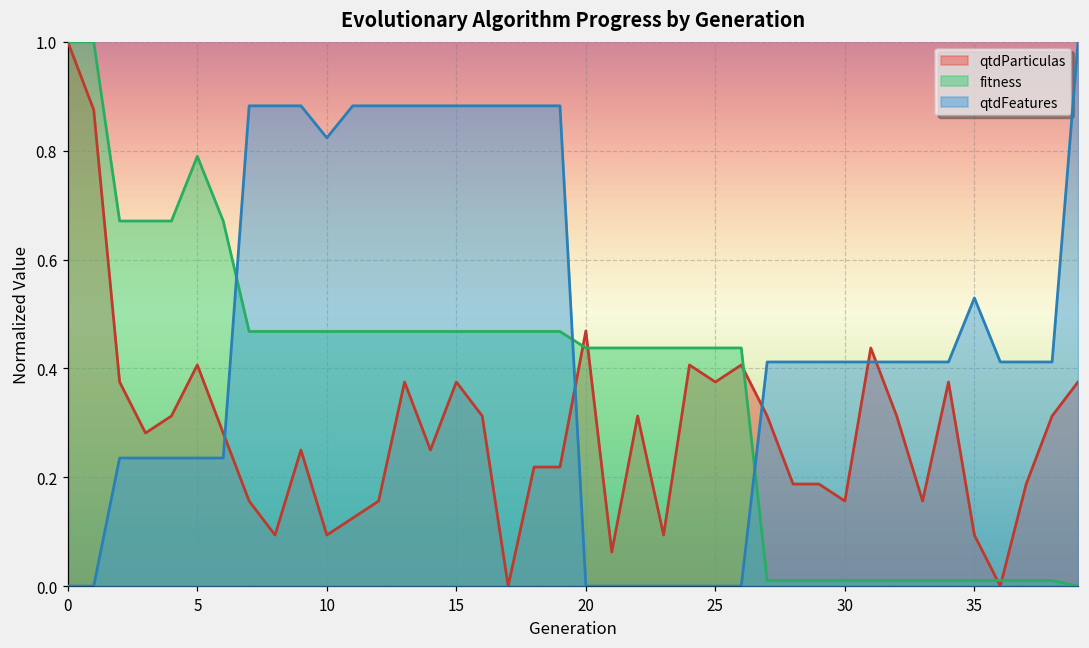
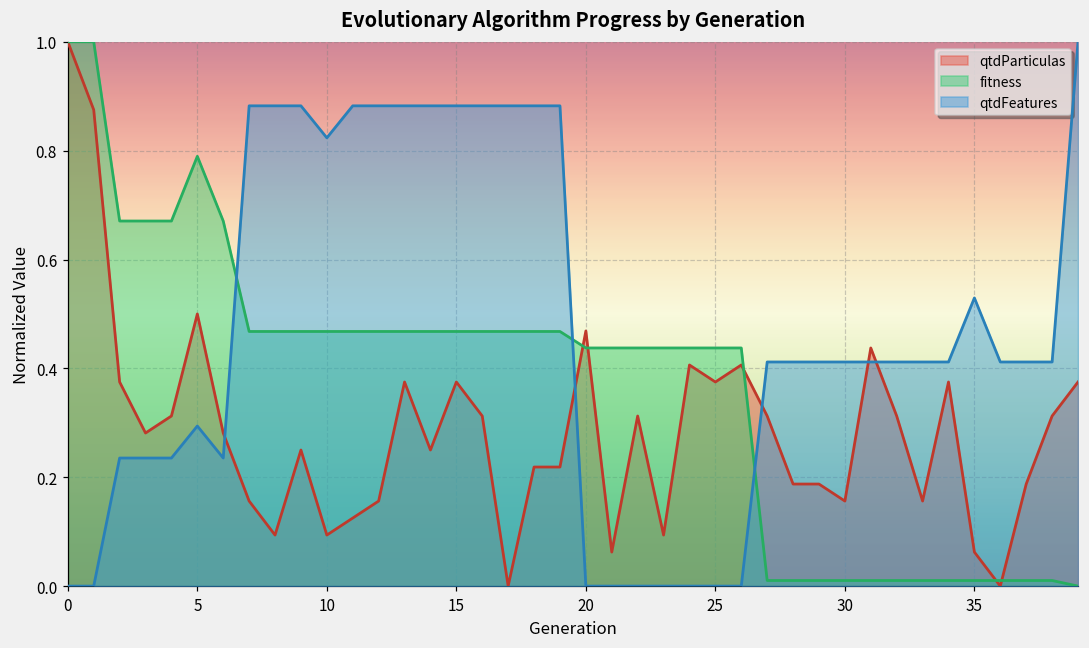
qtdParticulas, 5: 0.41 -> 0.50
qtdFeatures, 5: 0.24 -> 0.29
qtdParticulas, 35: 0.09 -> 0.06
